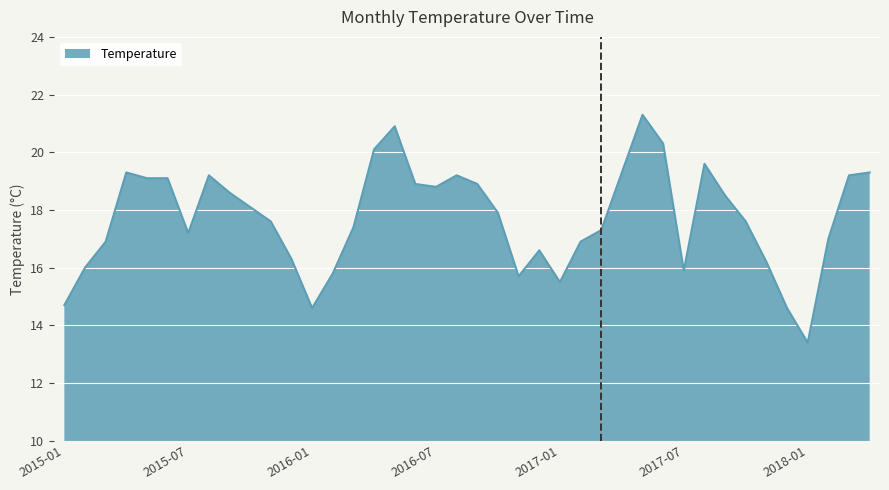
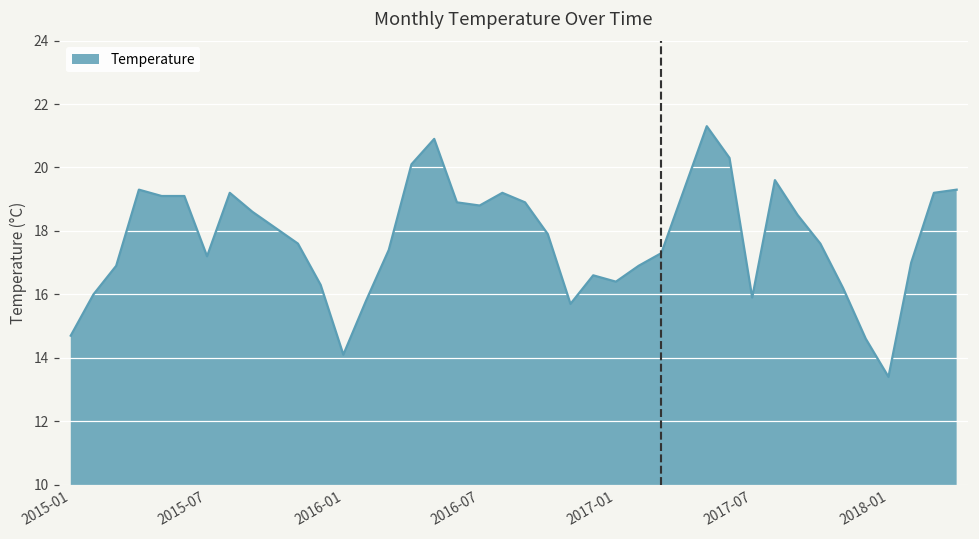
2016-01: 14.6 -> 14.1
2017-01: 15.5 -> 16.4
